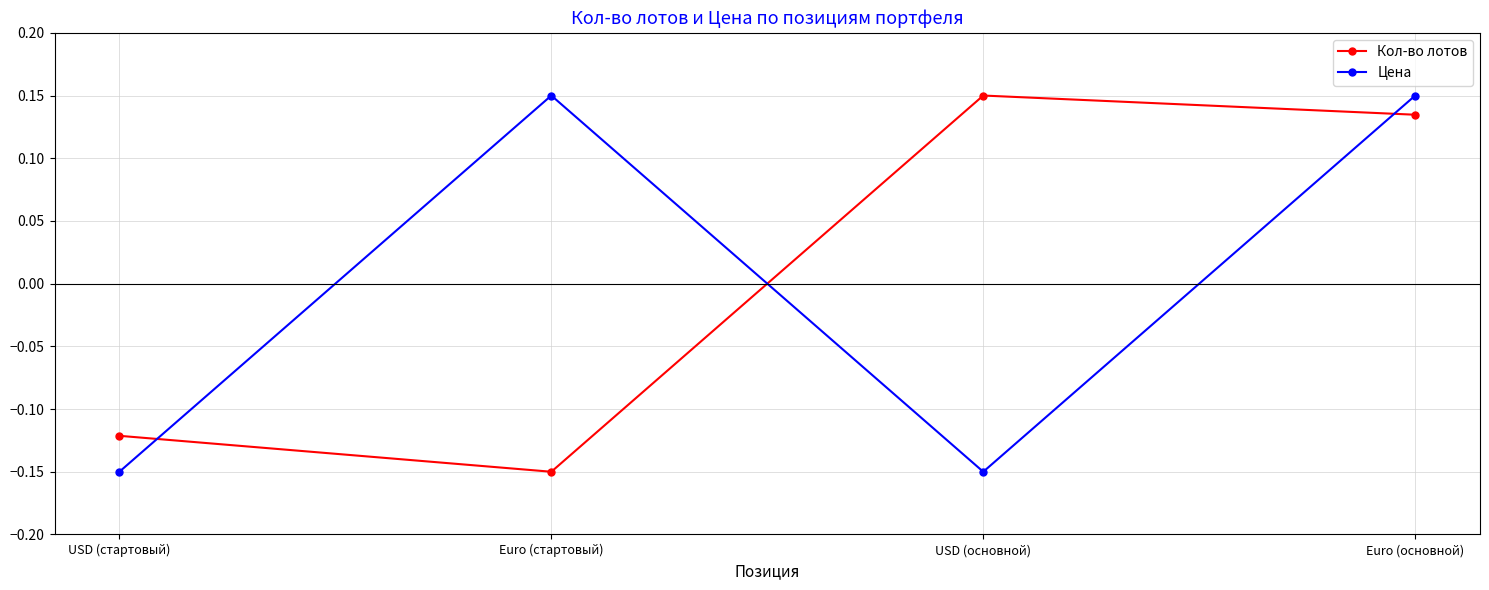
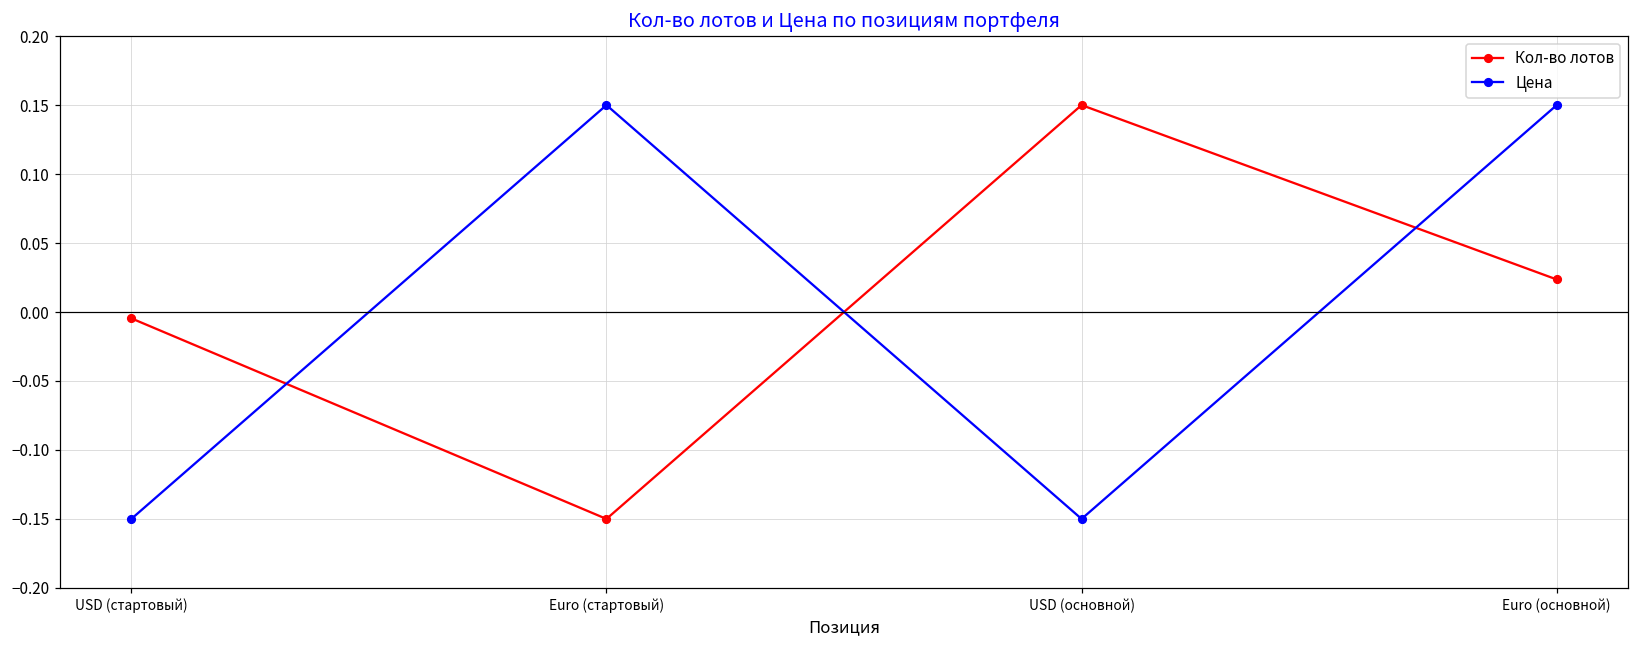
Кол-во лотов, USD (стартовый): -0.121 -> -0.005
Кол-во лотов, Euro (основной): 0.135 -> 0.024
